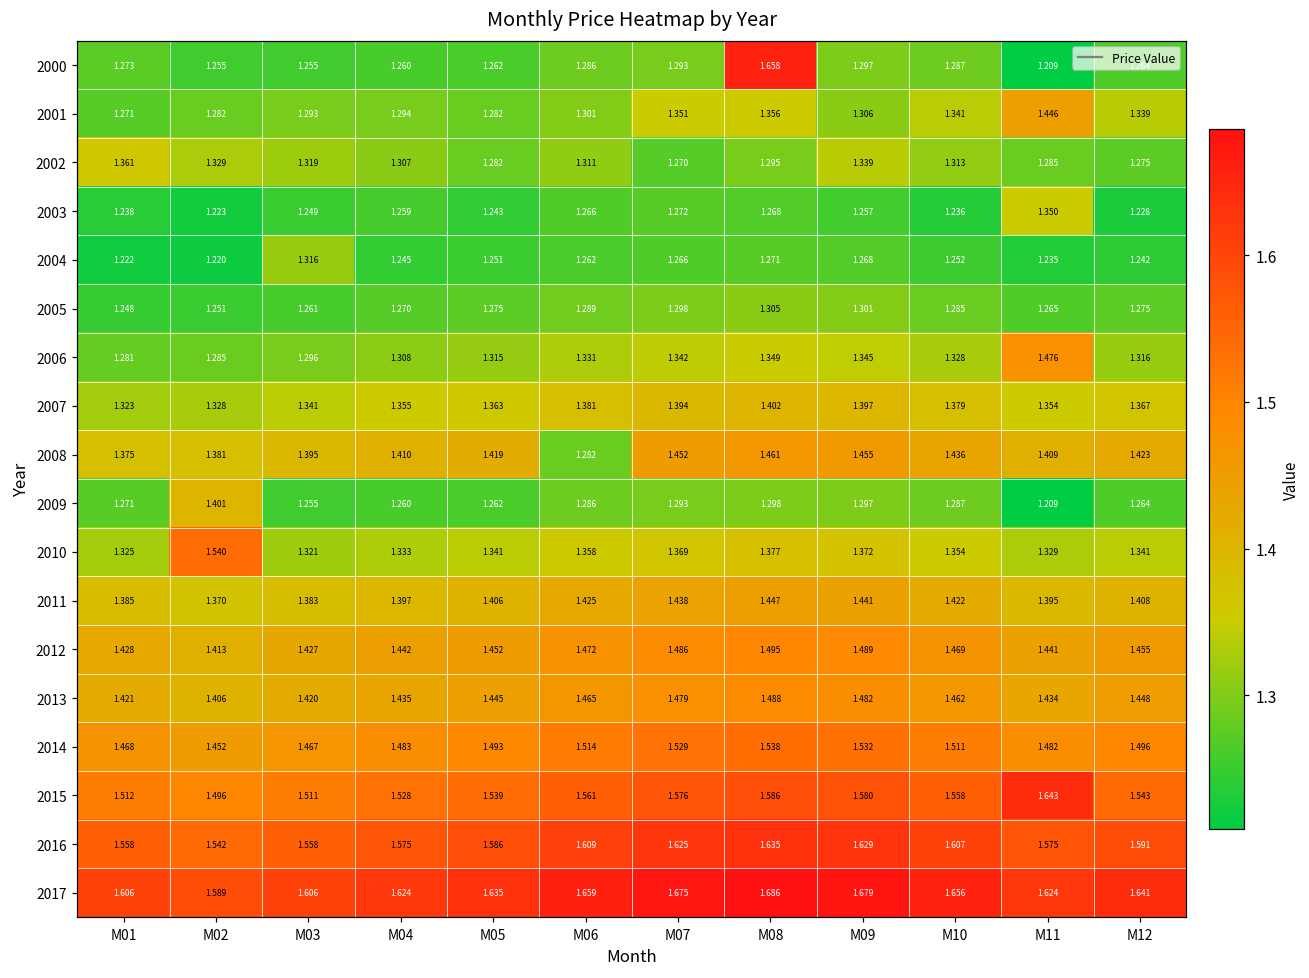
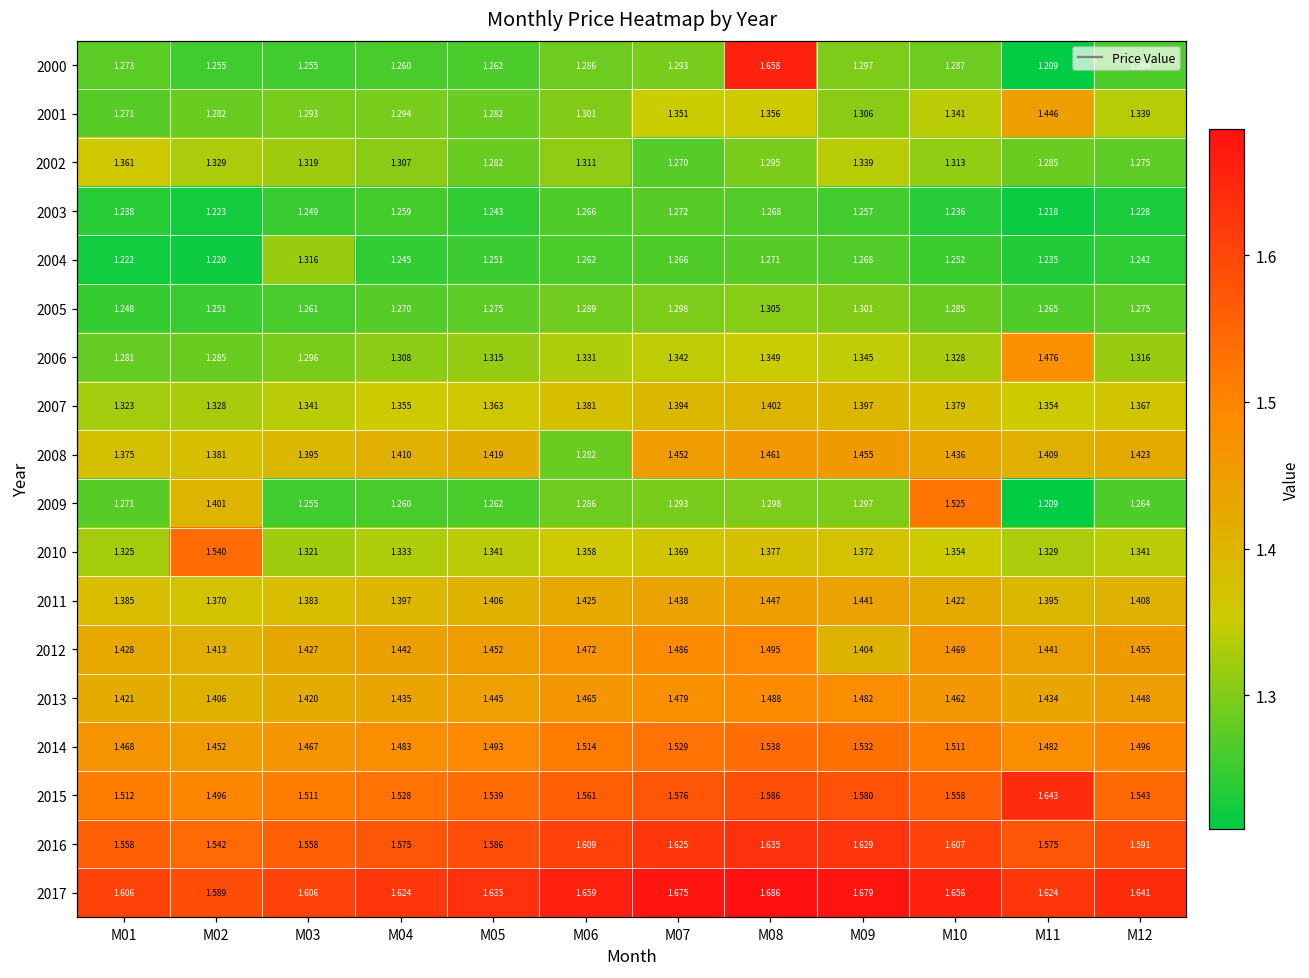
2003, M11: 1.350 -> 1.218
2009, M10: 1.287 -> 1.525
2012, M09: 1.489 -> 1.404
